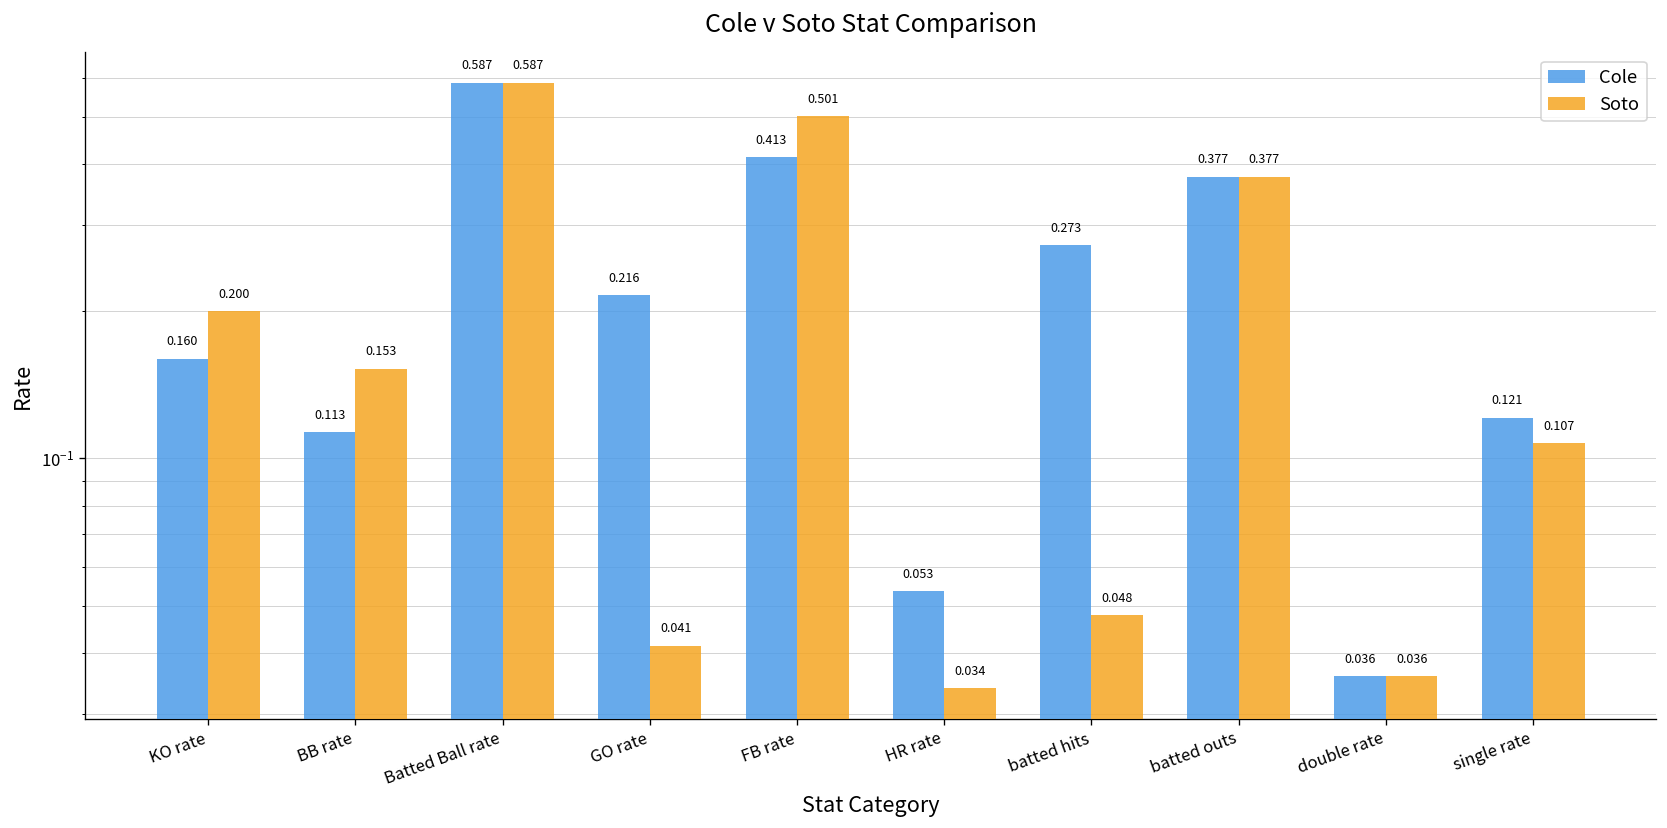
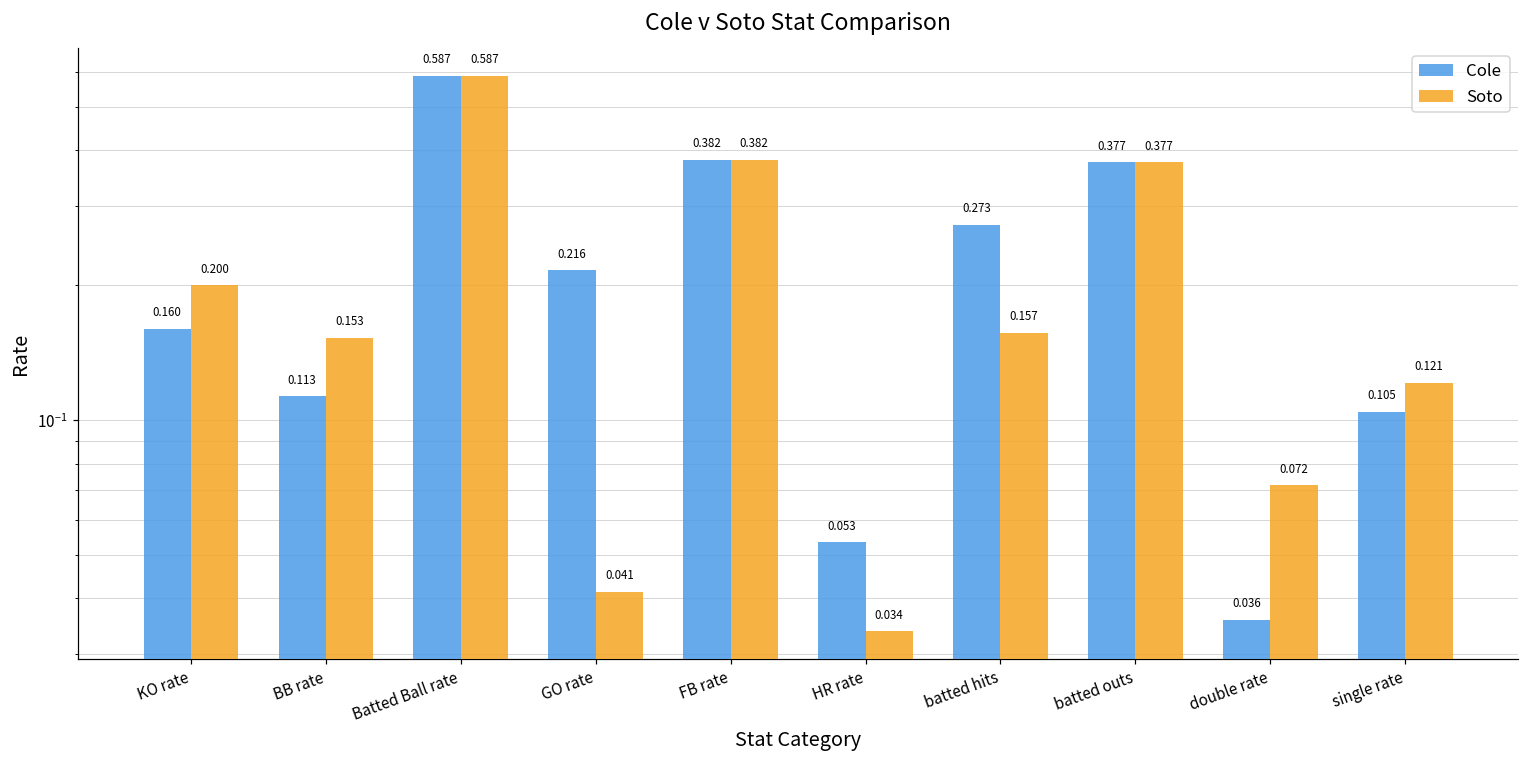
Cole, FB rate: 0.413 -> 0.382
Soto, FB rate: 0.501 -> 0.382
Soto, batted hits: 0.048 -> 0.157
Soto, double rate: 0.036 -> 0.072
Cole, single rate: 0.121 -> 0.105
Soto, single rate: 0.107 -> 0.121
